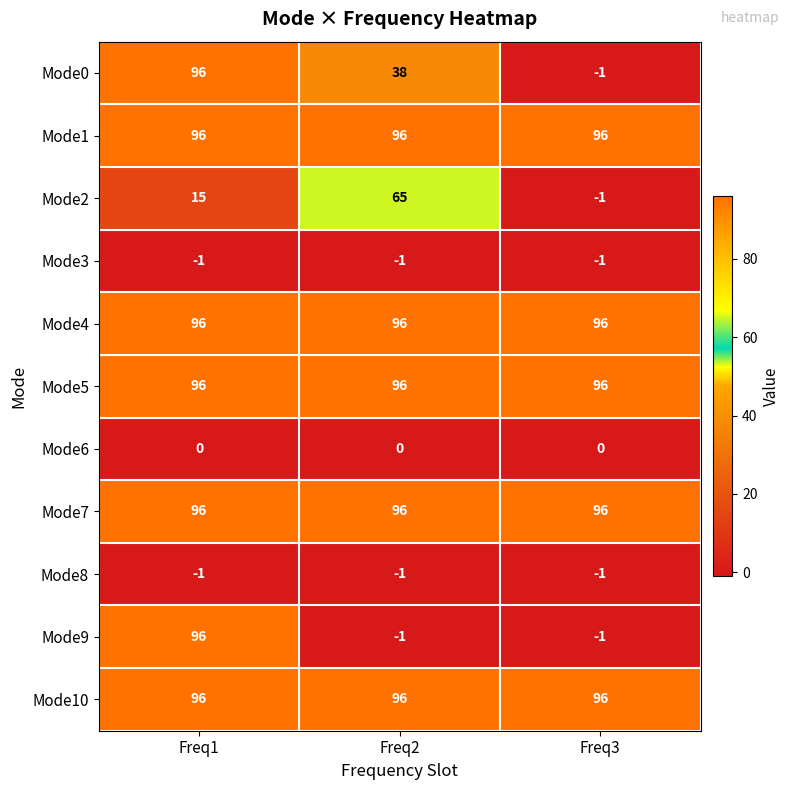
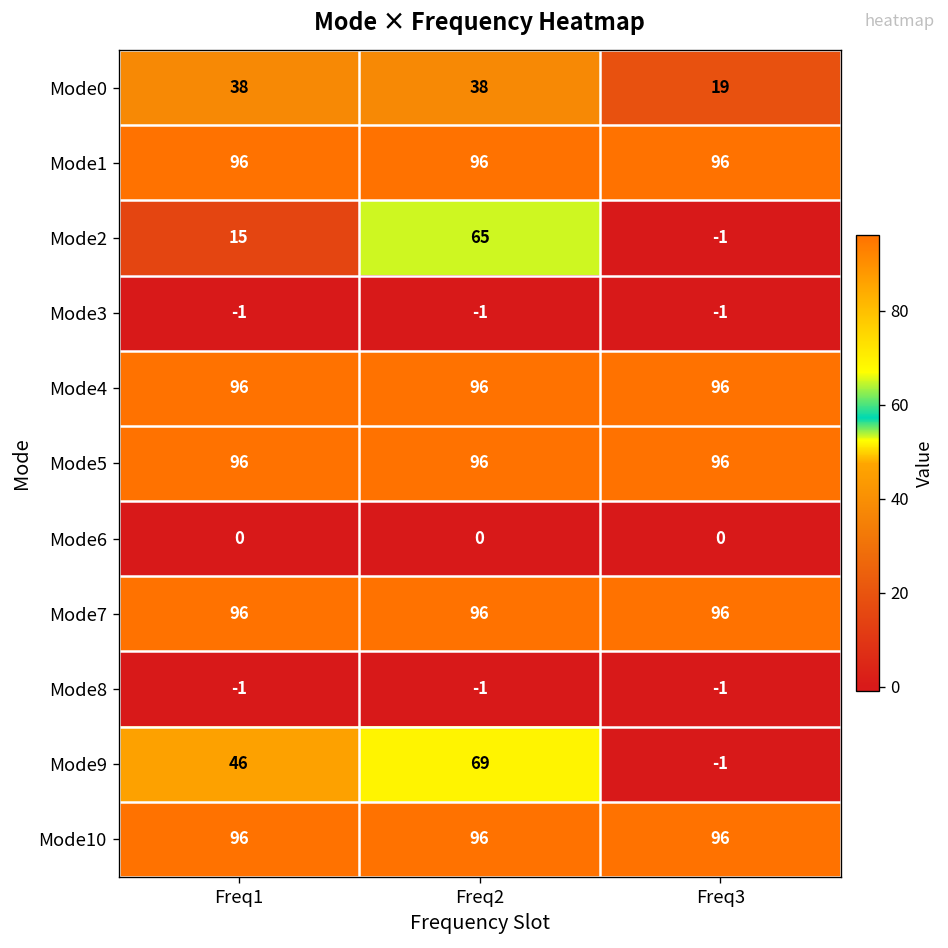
Mode0, Freq1: 96 -> 38
Mode0, Freq3: -1 -> 19
Mode9, Freq1: 96 -> 46
Mode9, Freq2: -1 -> 69
